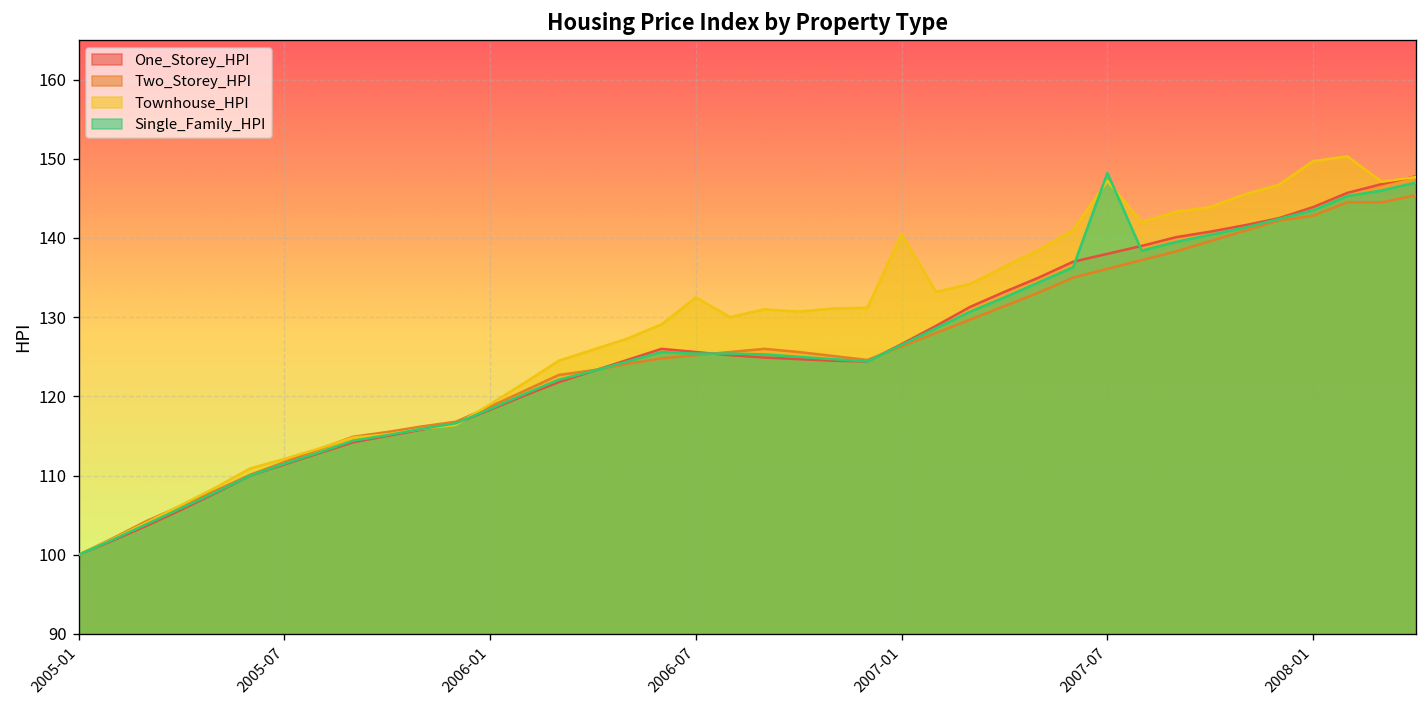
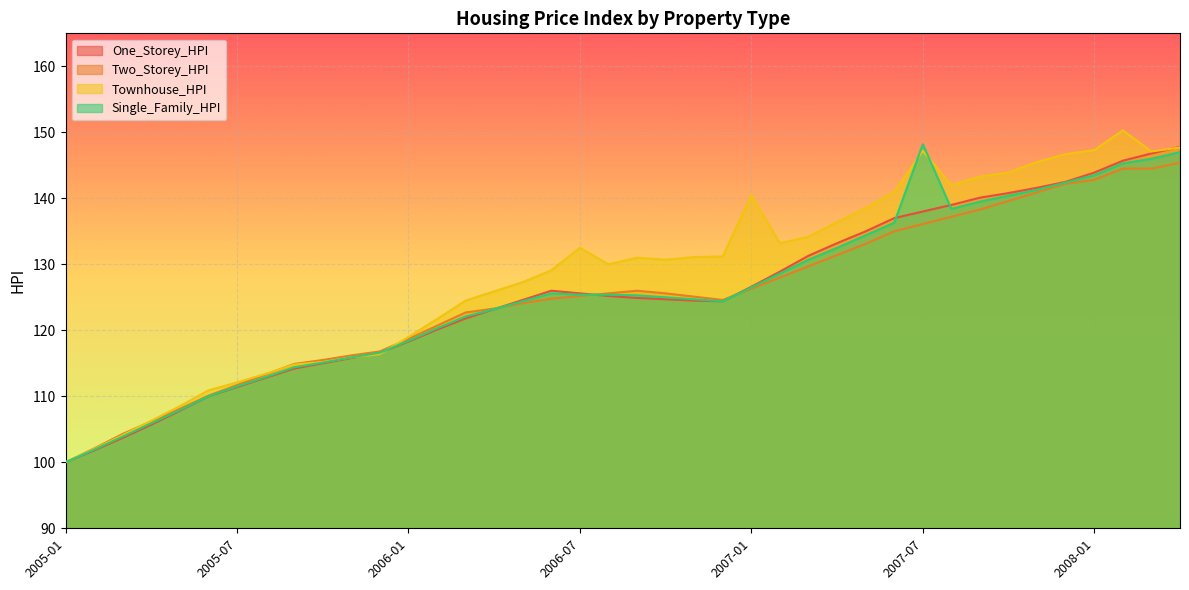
Townhouse_HPI, 2008-01: 150 -> 147
